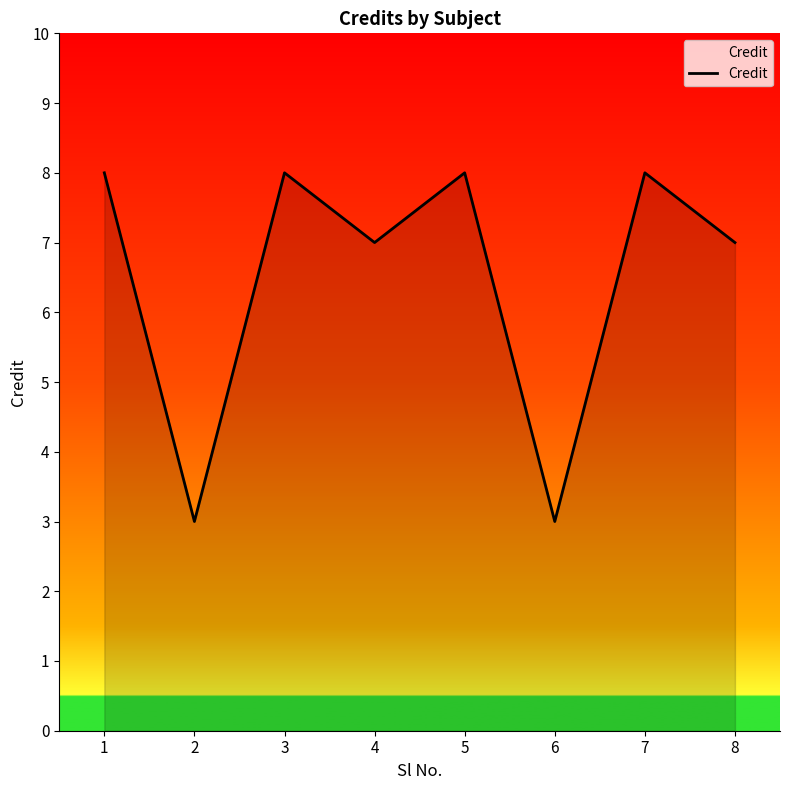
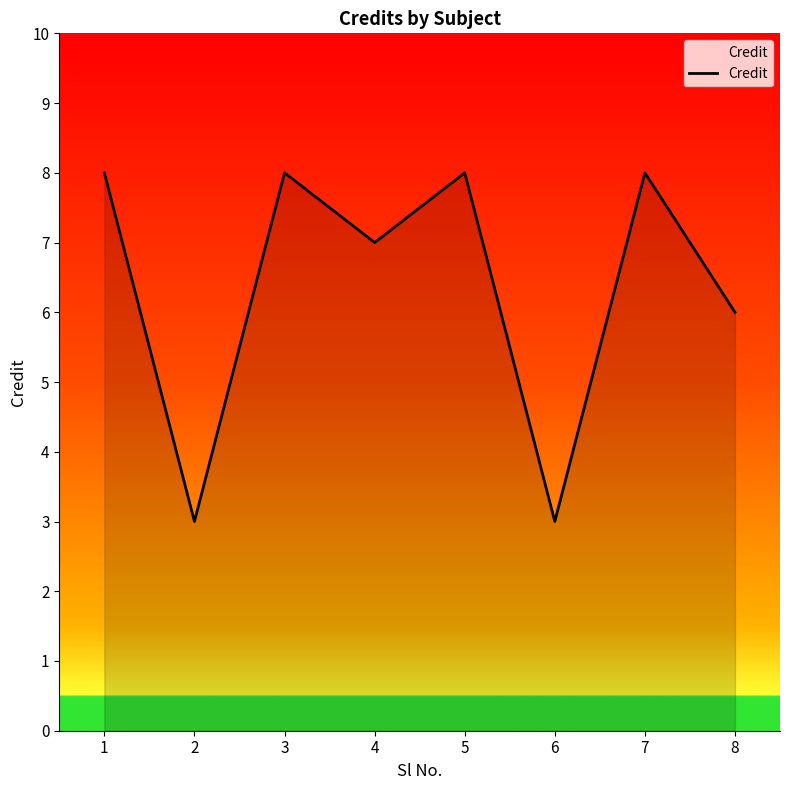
8: 7 -> 6
